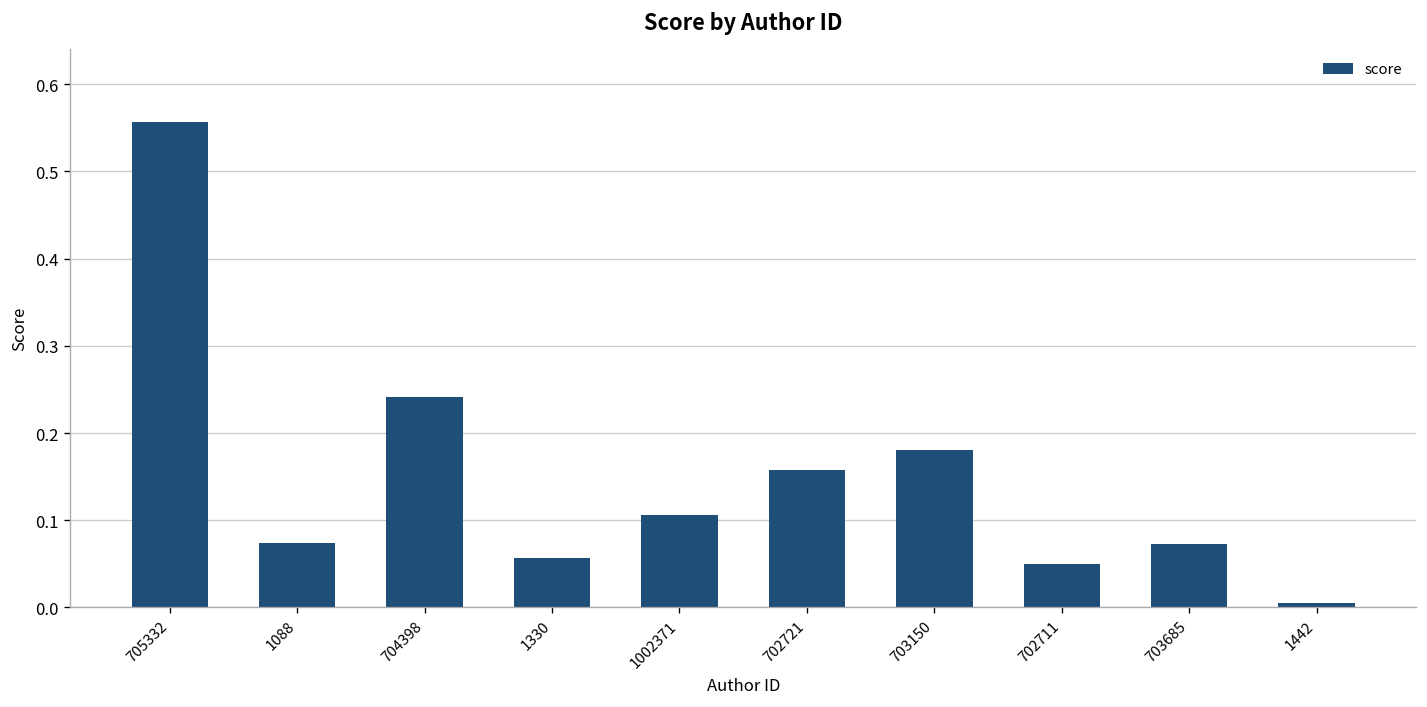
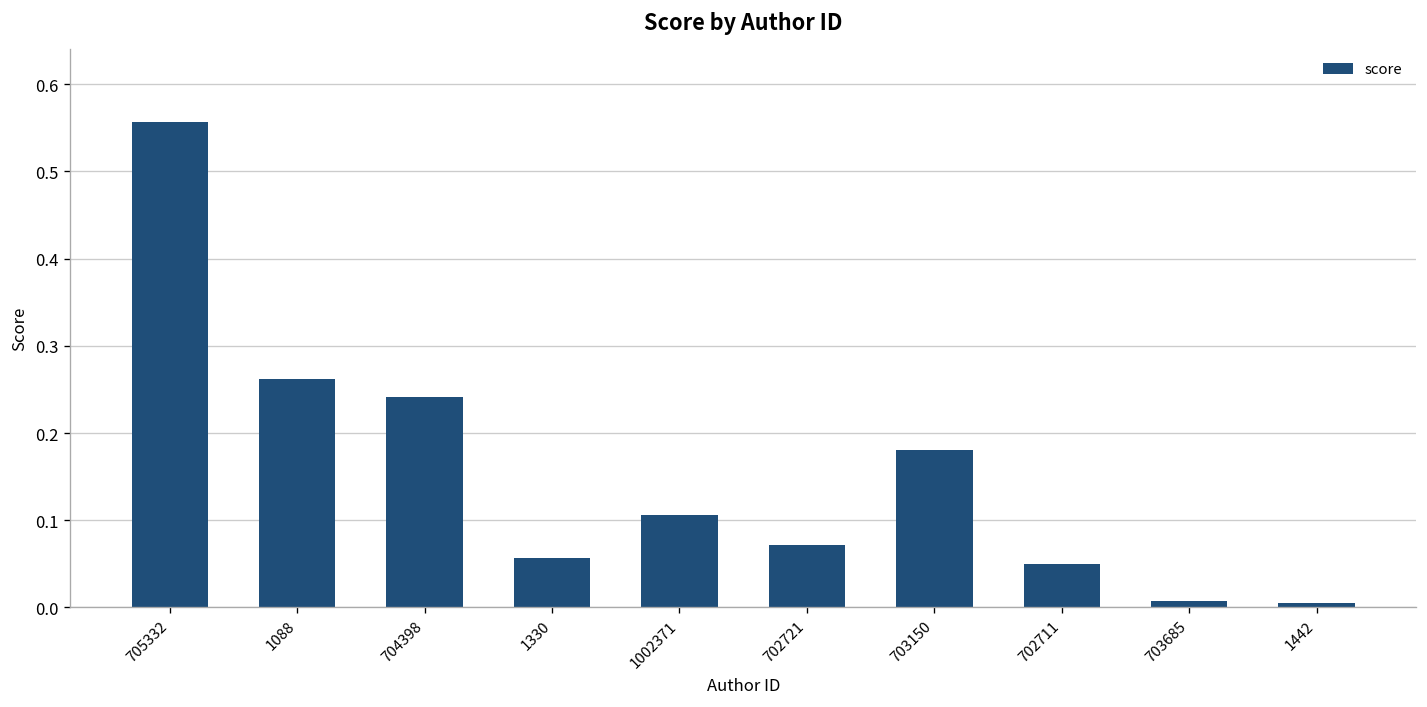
1088: 0.07 -> 0.26
702721: 0.16 -> 0.07
703685: 0.07 -> 0.01
